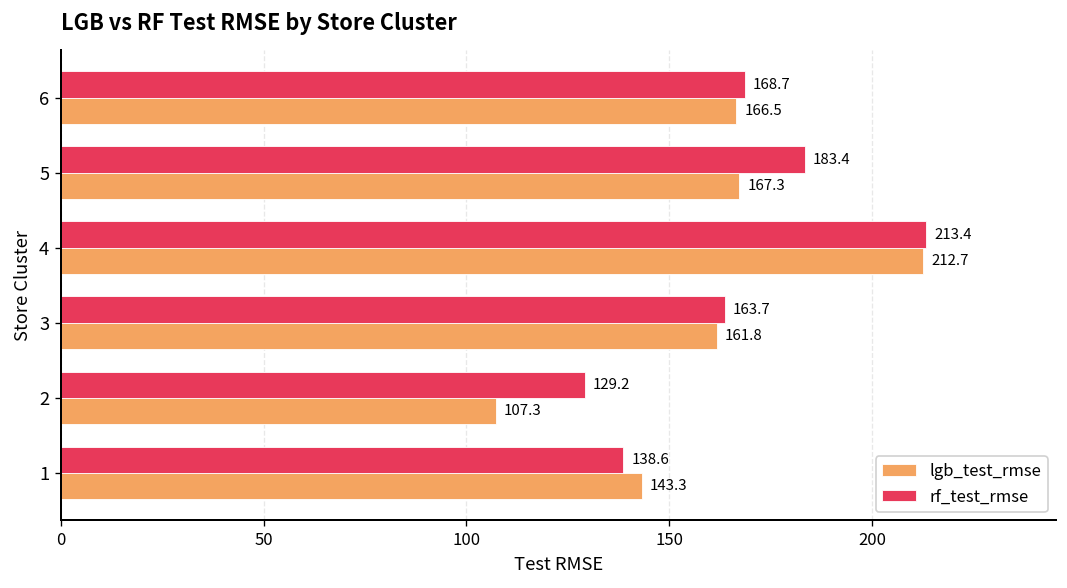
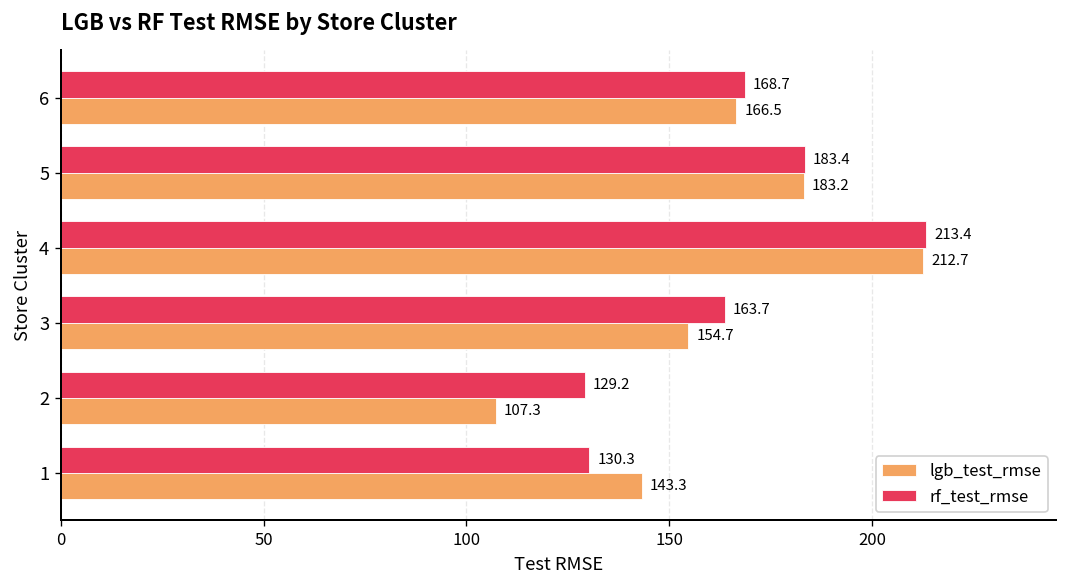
lgb_test_rmse, 5: 167.3 -> 183.2
lgb_test_rmse, 3: 161.8 -> 154.7
rf_test_rmse, 1: 138.6 -> 130.3
